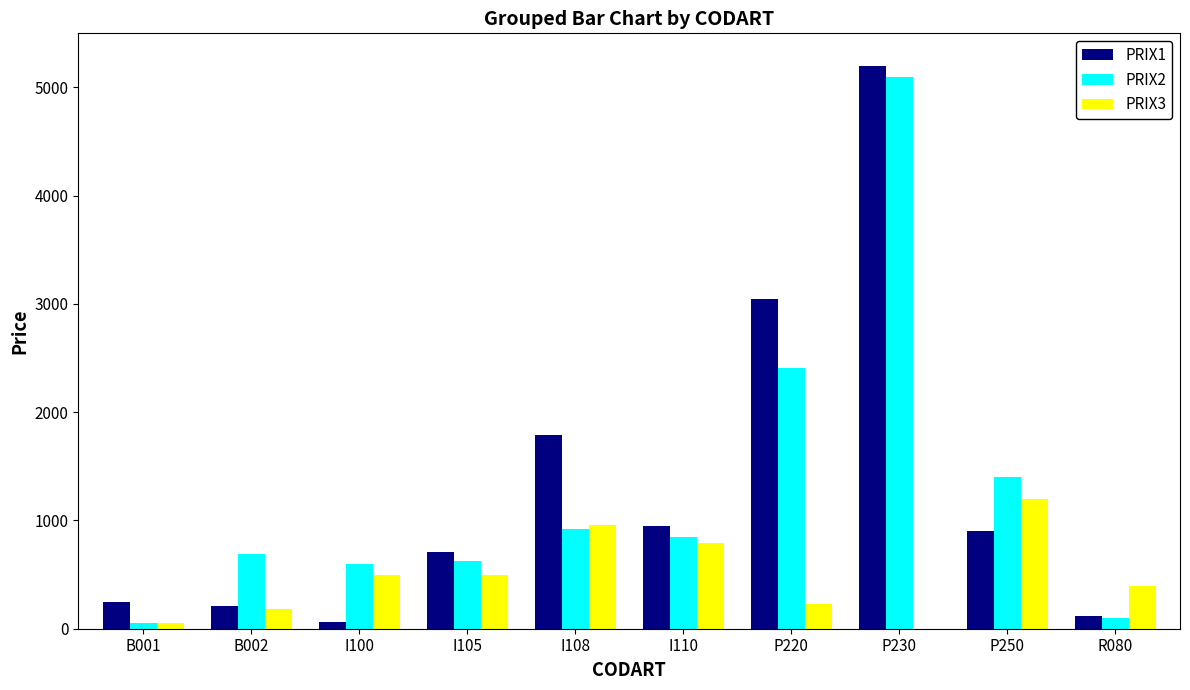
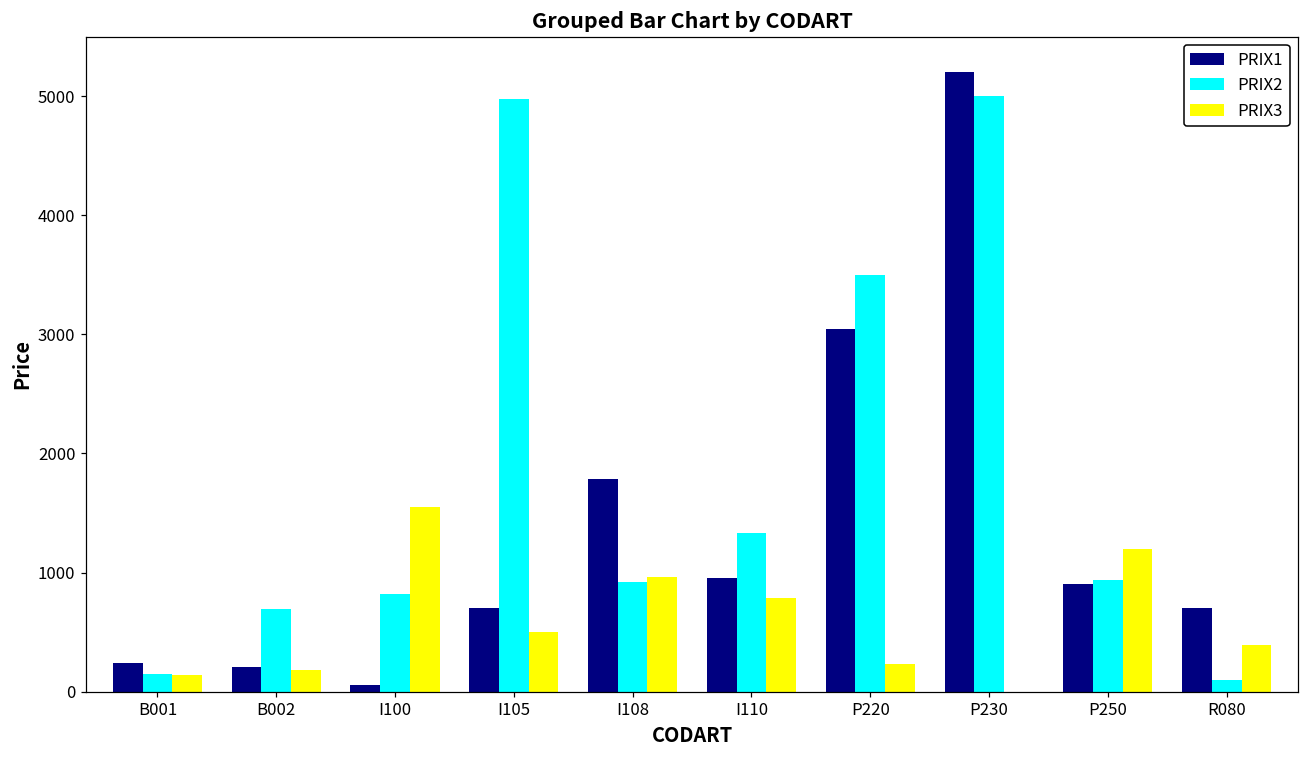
PRIX2, B001: 50 -> 150
PRIX3, B001: 50 -> 140
PRIX2, I100: 600 -> 820
PRIX3, I100: 500 -> 1550
PRIX2, I105: 630 -> 4980
PRIX2, I110: 850 -> 1340
PRIX2, P220: 2400 -> 3500
PRIX2, P230: 5100 -> 5000
PRIX2, P250: 1400 -> 940
PRIX1, R080: 120 -> 700
